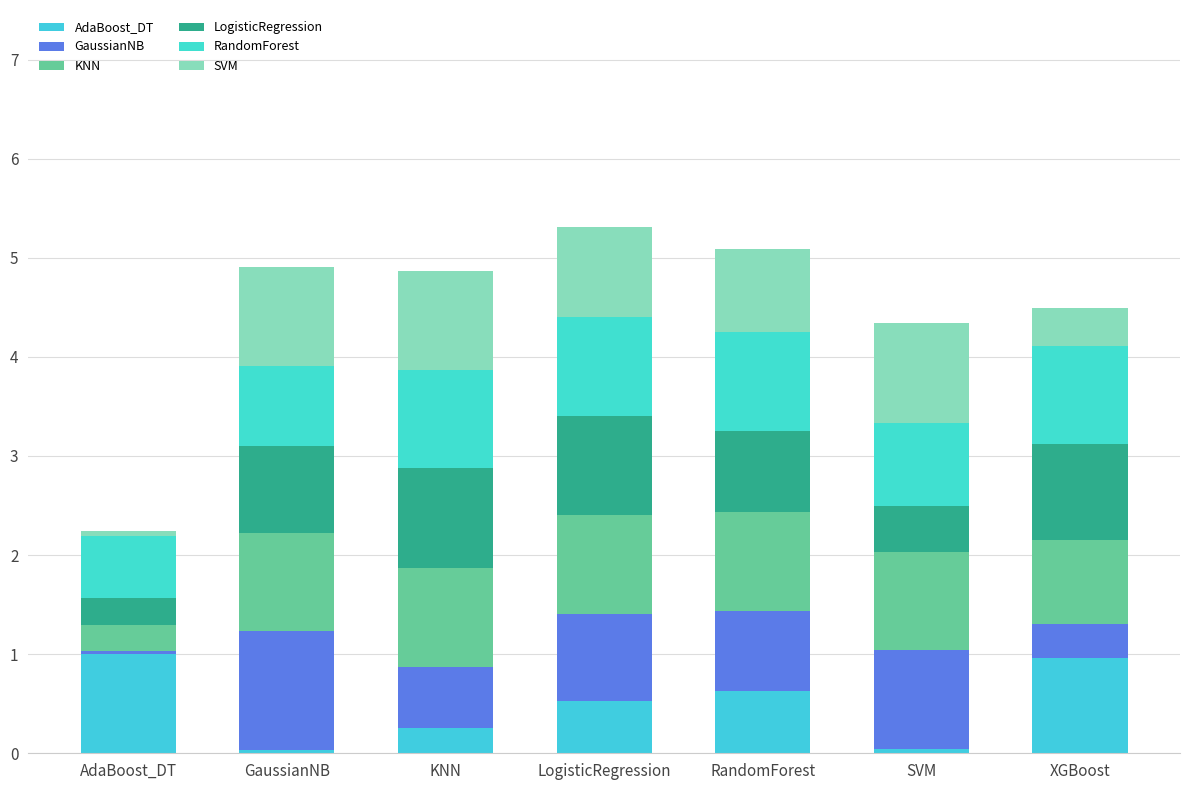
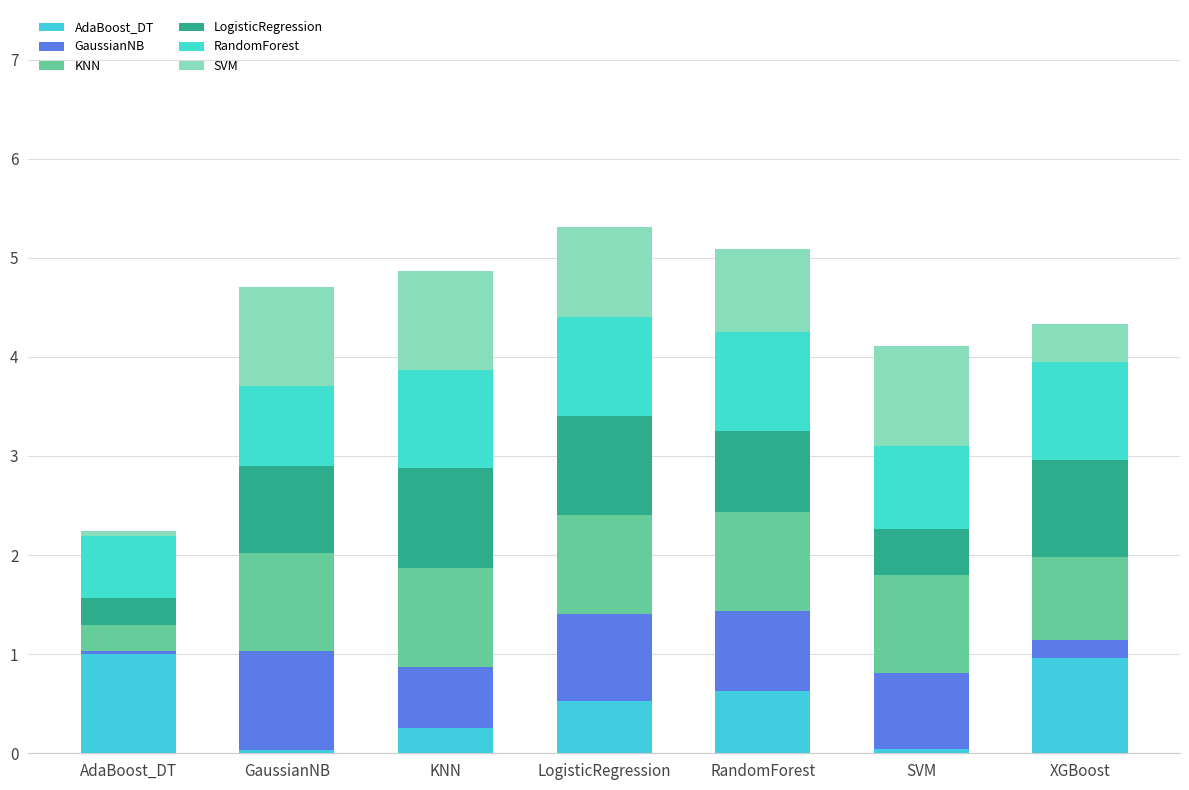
GaussianNB, GaussianNB: 1.2 -> 1.0
GaussianNB, SVM: 1.0 -> 0.8
GaussianNB, XGBoost: 0.3 -> 0.2
